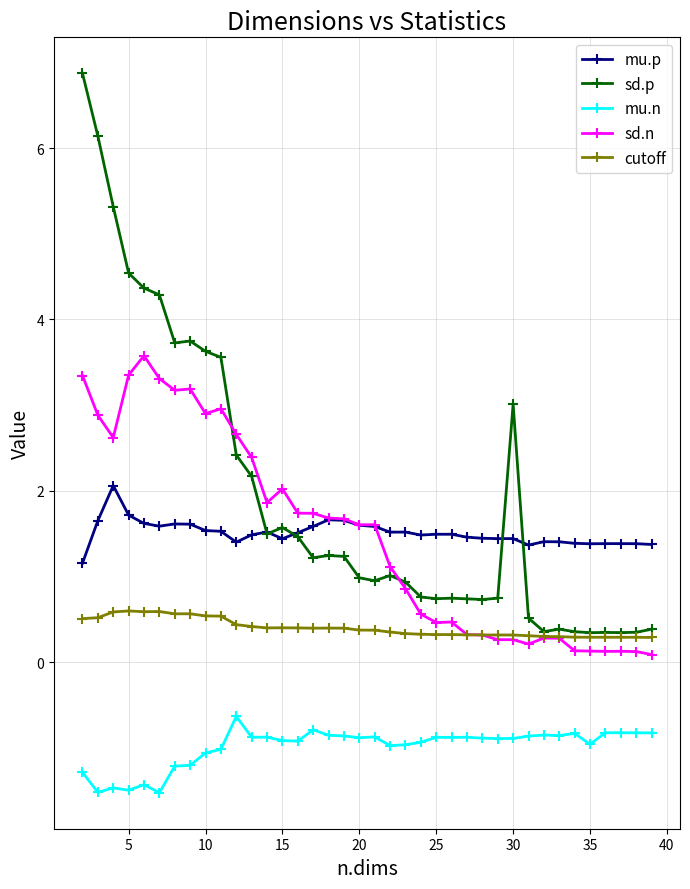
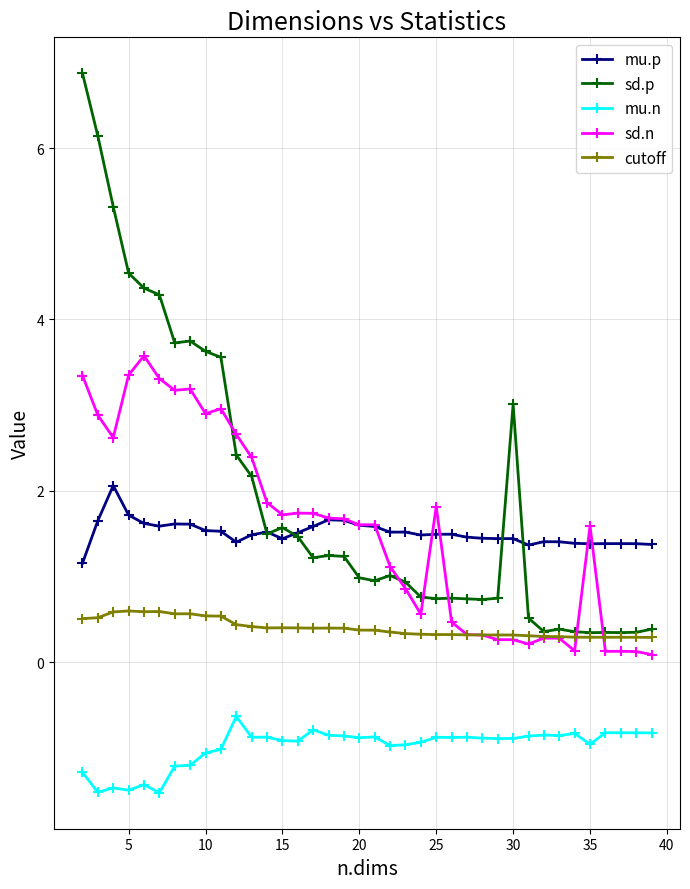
sd.n, 15: 2.0 -> 1.7
sd.n, 25: 0.5 -> 1.8
sd.n, 35: 0.1 -> 1.6
